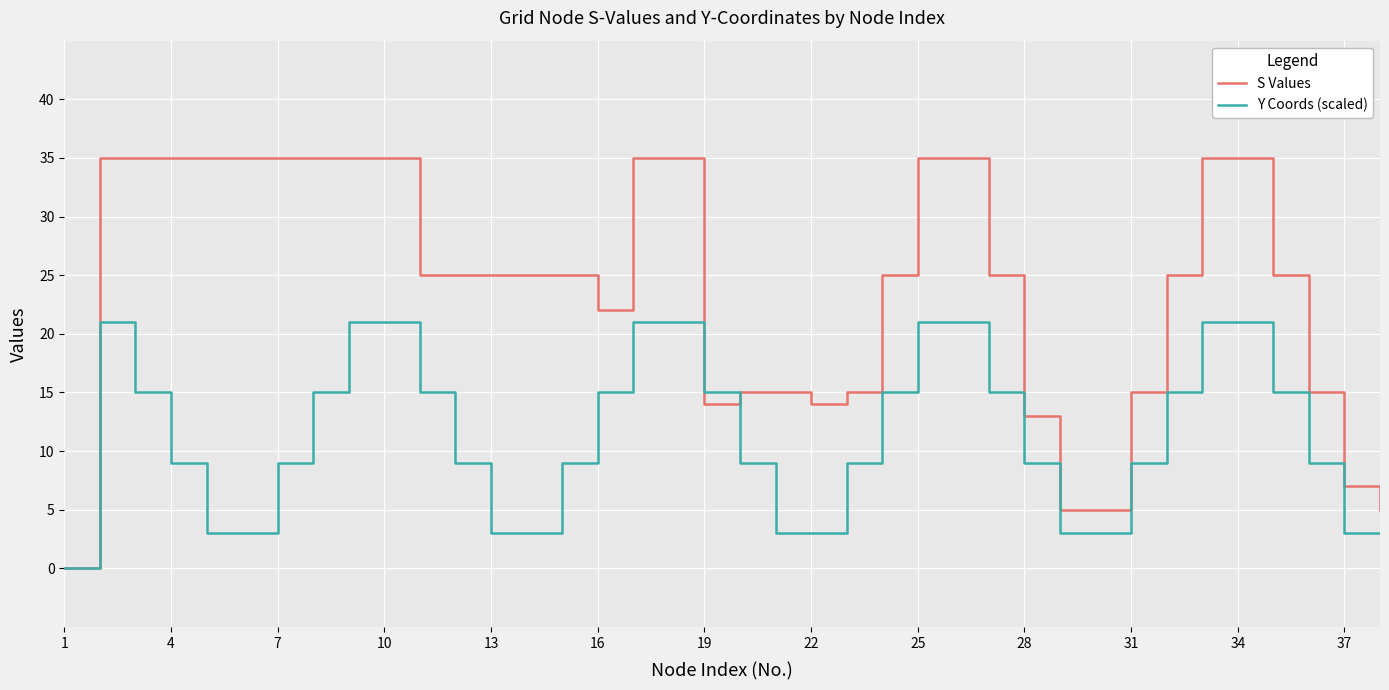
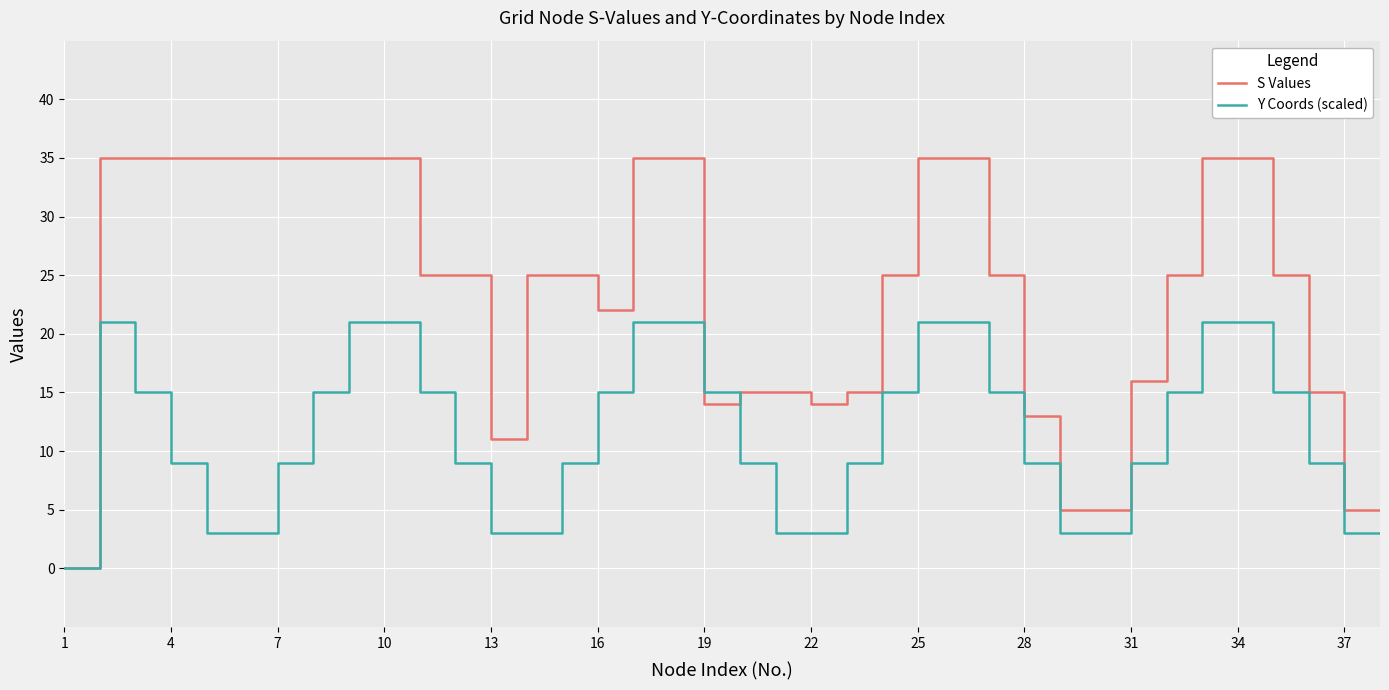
S Values, 13: 25 -> 11
S Values, 31: 15 -> 16
S Values, 37: 7 -> 5
